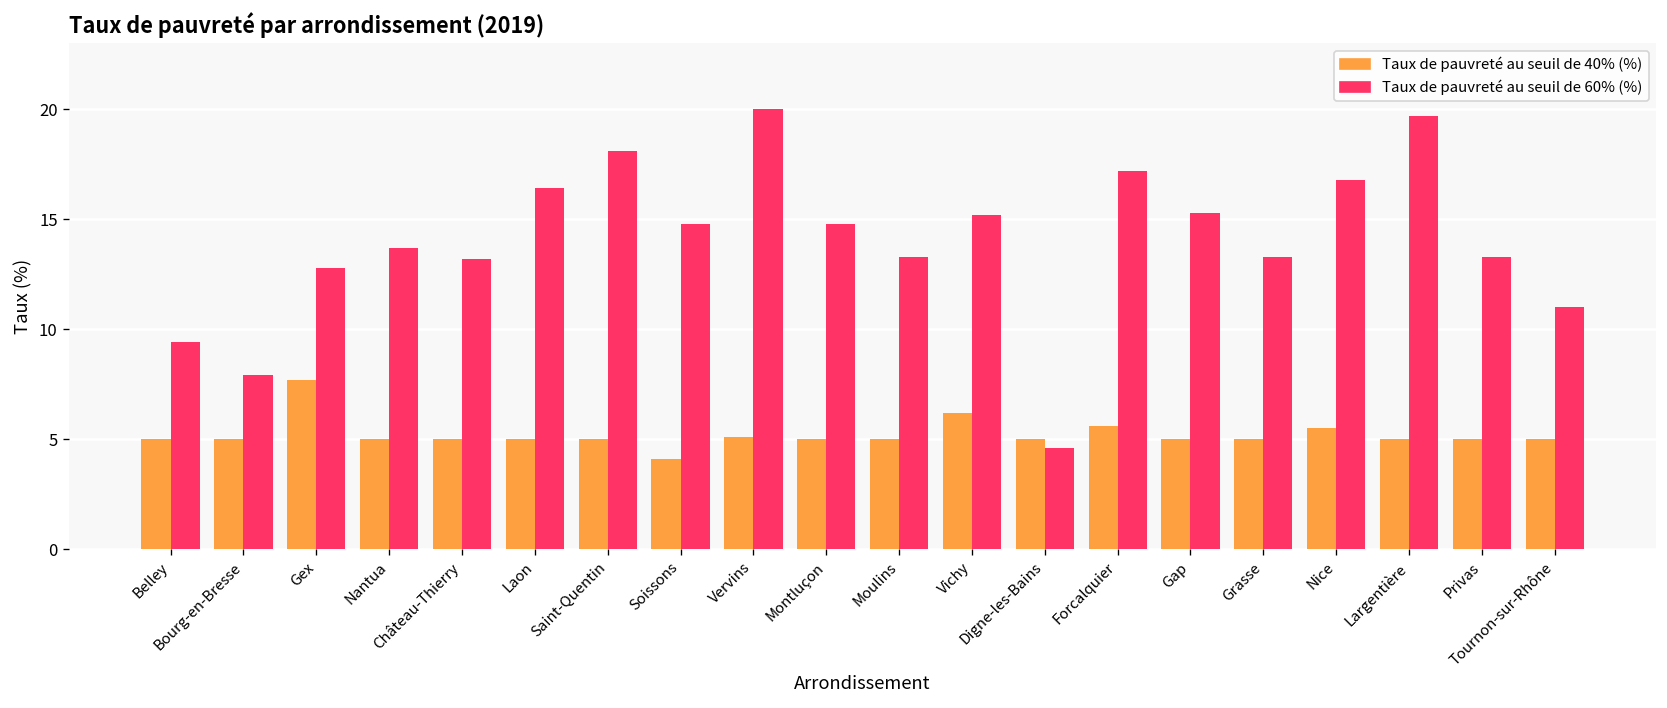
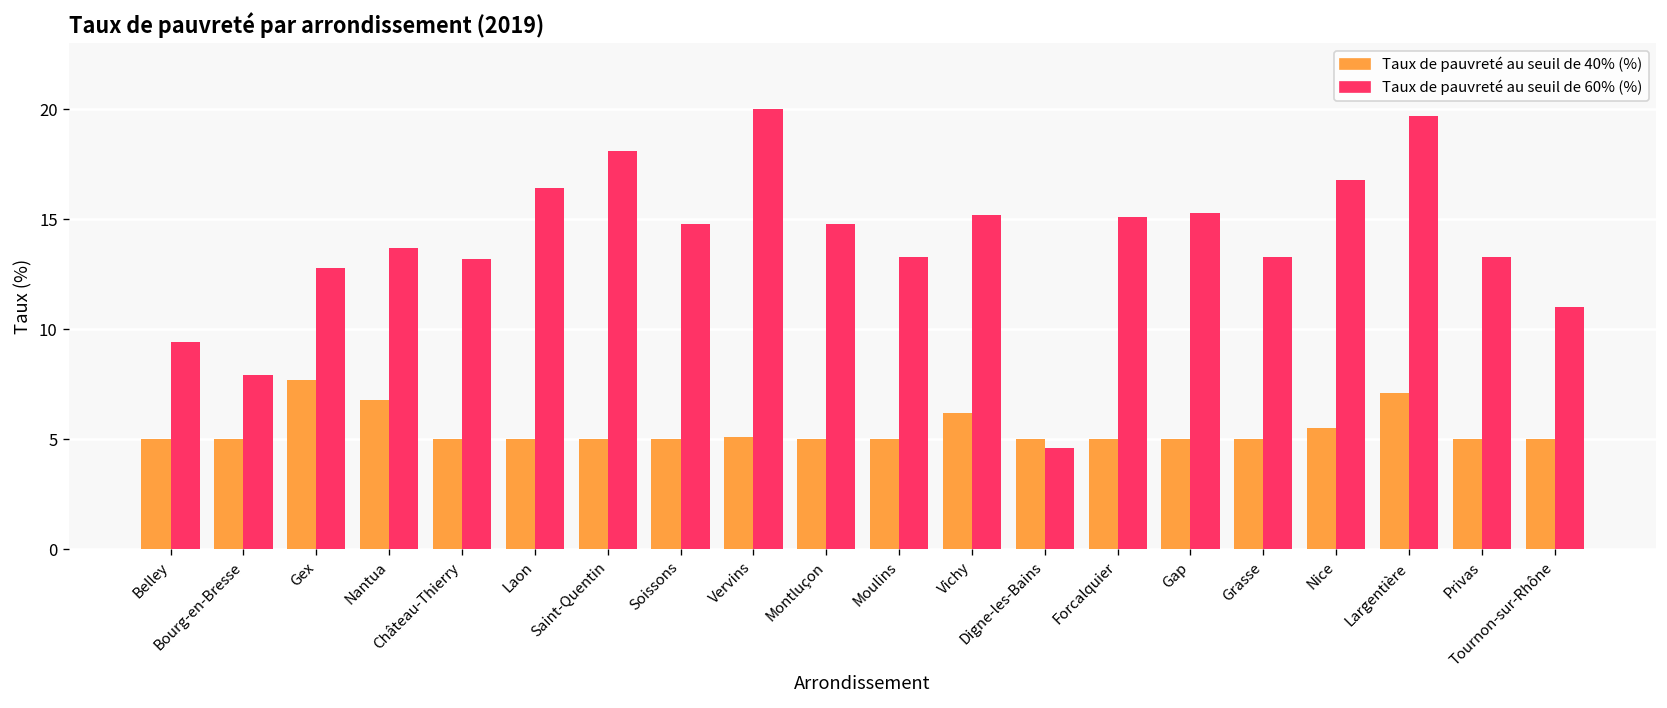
Taux de pauvreté au seuil de 40% (%), Nantua: 5.0 -> 6.8
Taux de pauvreté au seuil de 40% (%), Soissons: 4.1 -> 5.0
Taux de pauvreté au seuil de 40% (%), Forcalquier: 5.6 -> 5.0
Taux de pauvreté au seuil de 60% (%), Forcalquier: 17.2 -> 15.1
Taux de pauvreté au seuil de 40% (%), Largentière: 5.0 -> 7.1
